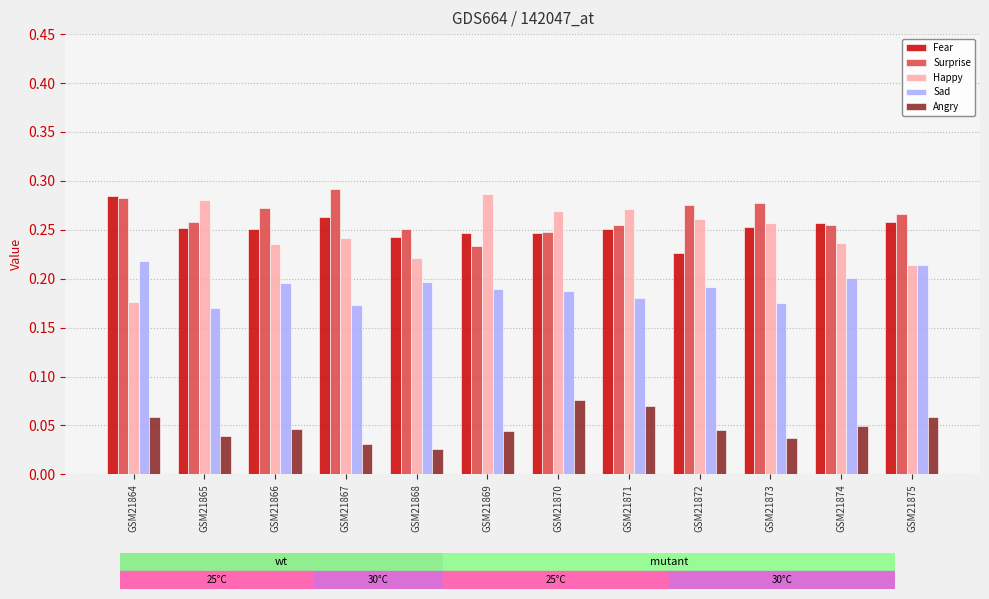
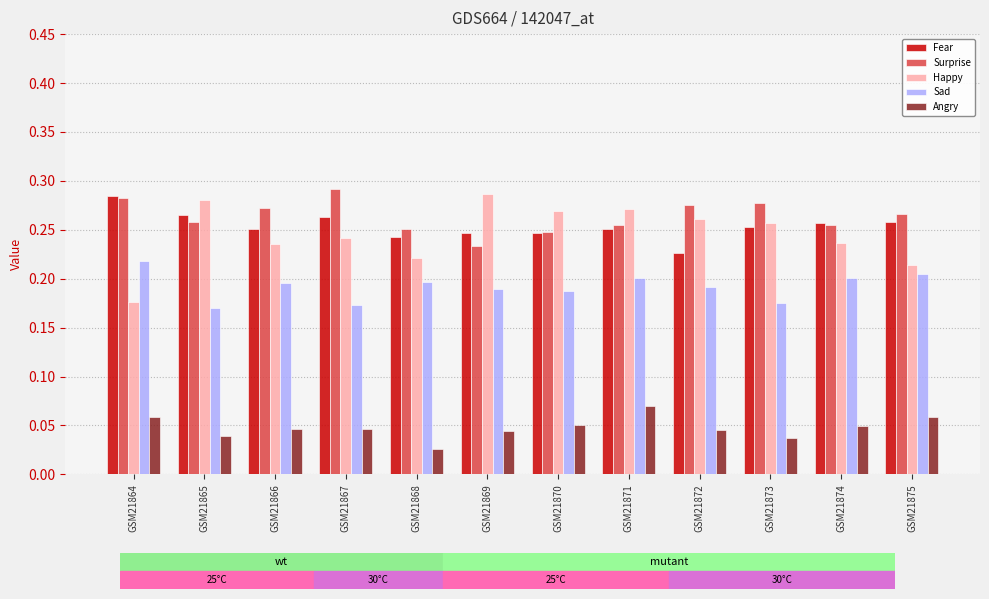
Fear, GSM21865: 0.25 -> 0.27
Angry, GSM21867: 0.03 -> 0.05
Angry, GSM21870: 0.08 -> 0.05
Sad, GSM21871: 0.18 -> 0.20
Sad, GSM21875: 0.21 -> 0.20
